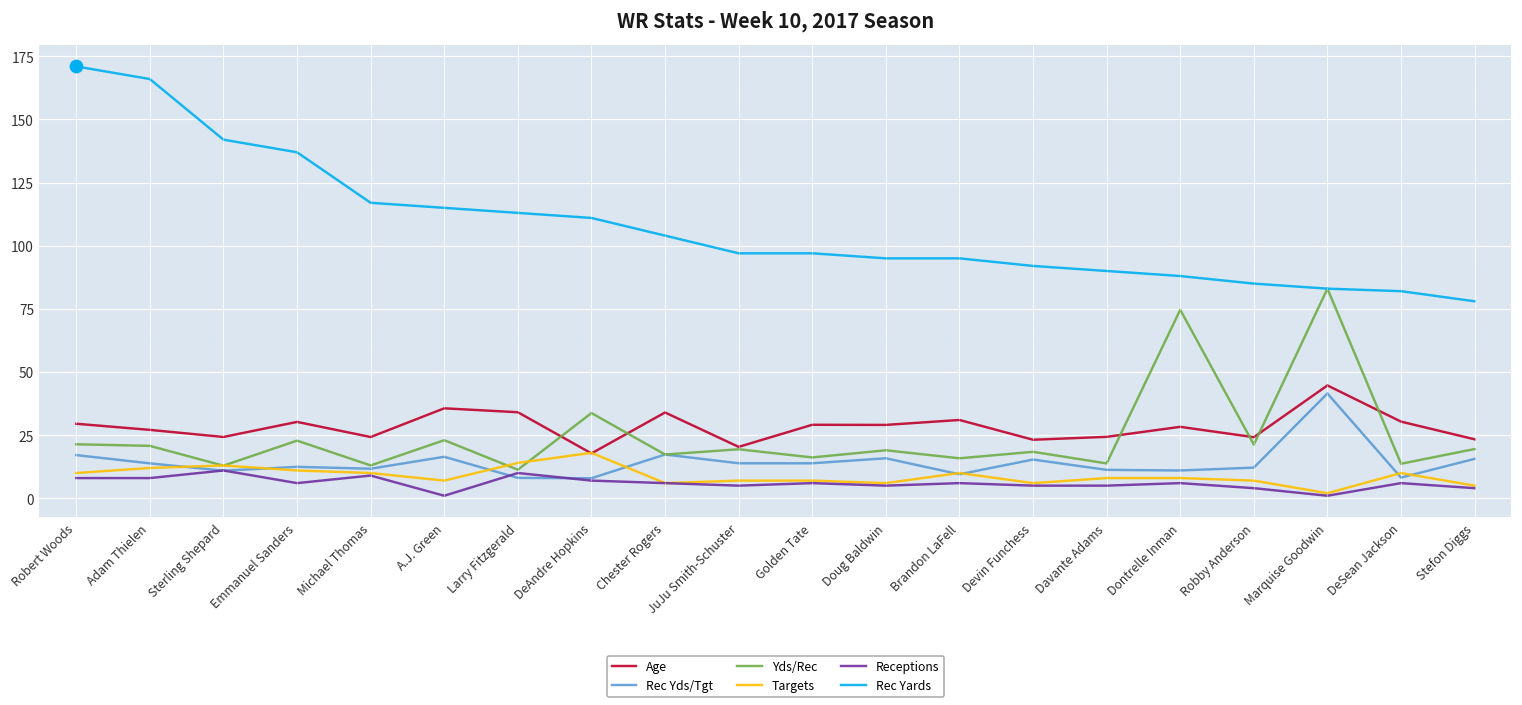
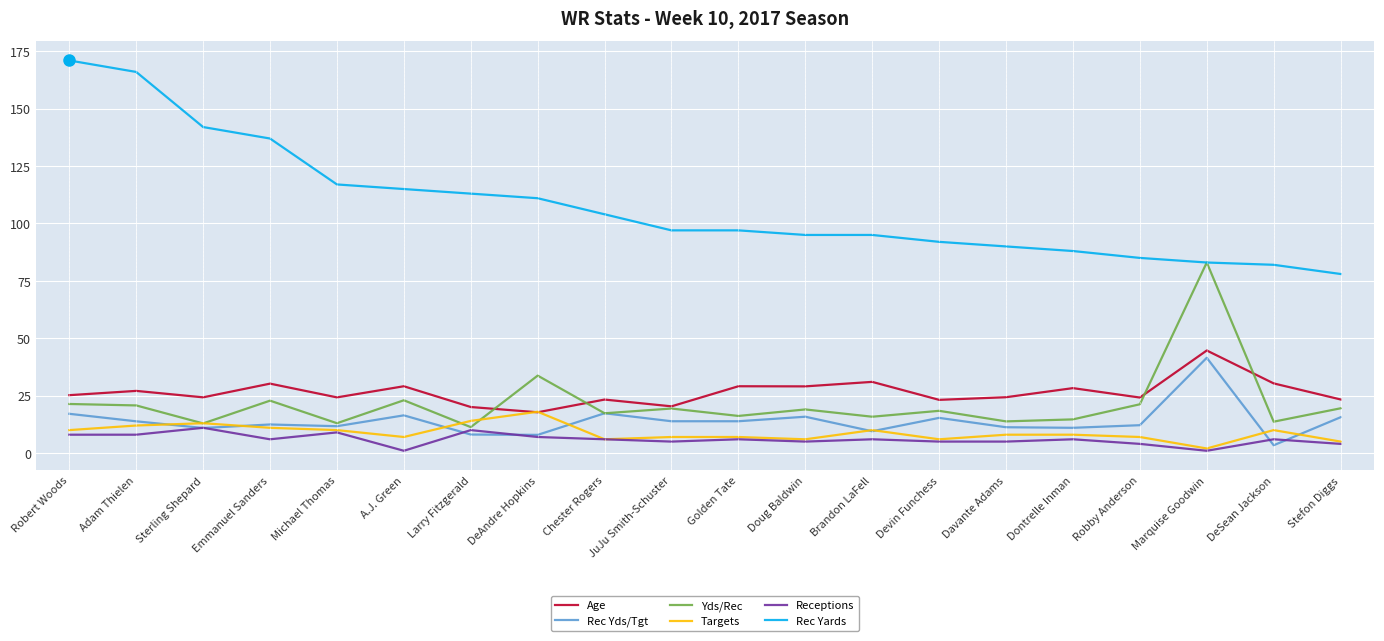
Age, Robert Woods: 30 -> 25
Age, A.J. Green: 36 -> 29
Age, Larry Fitzgerald: 34 -> 20
Age, Chester Rogers: 34 -> 23
Yds/Rec, Dontrelle Inman: 75 -> 15
Rec Yds/Tgt, DeSean Jackson: 8 -> 3
